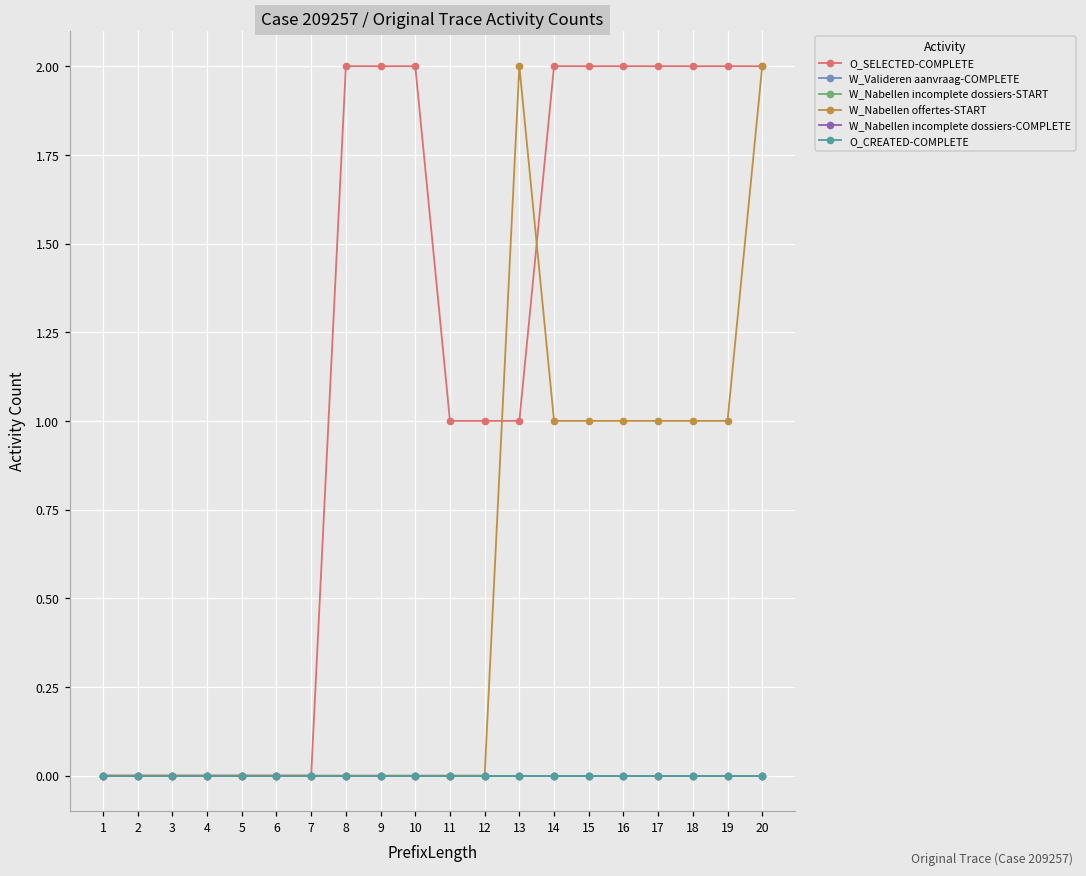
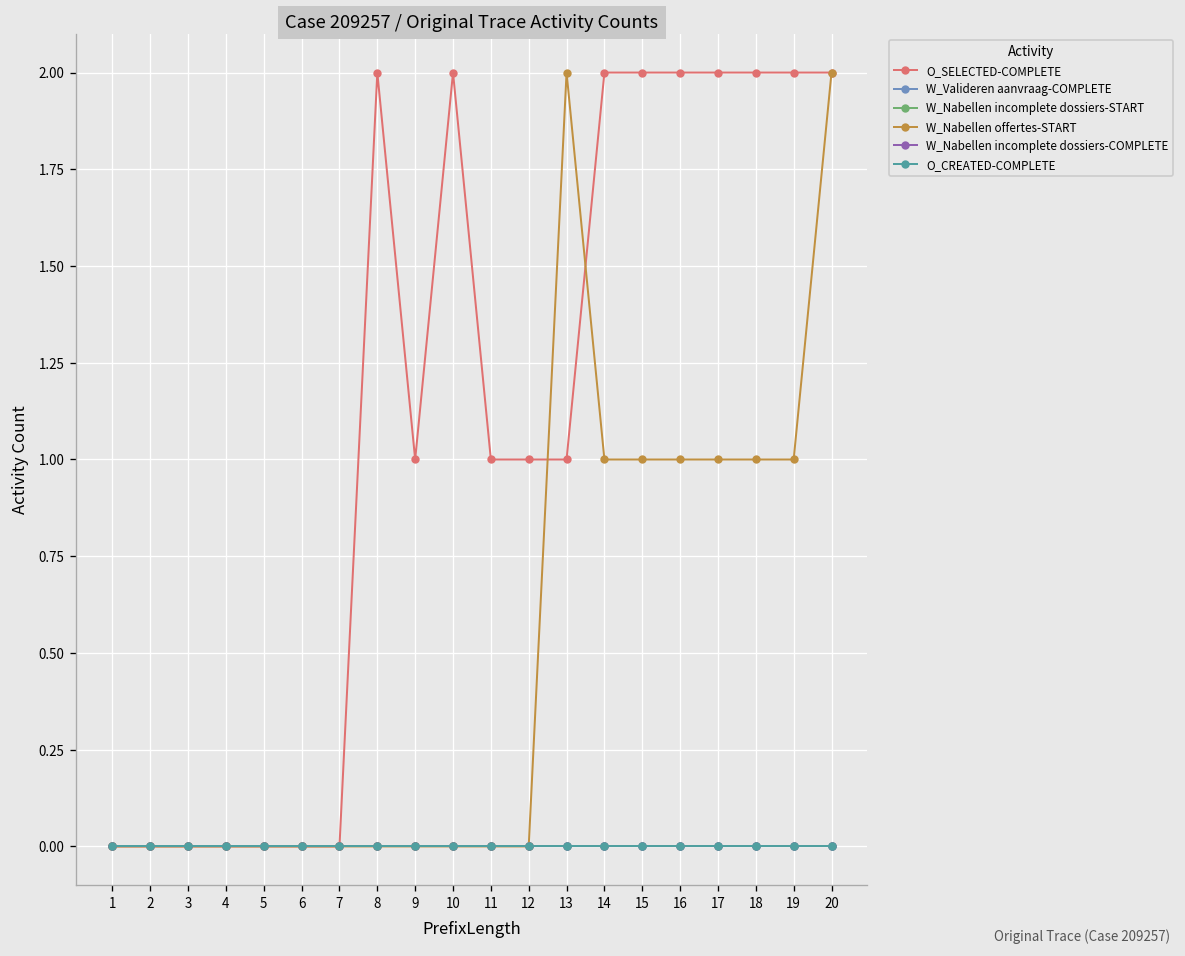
O_SELECTED-COMPLETE, 9: 2 -> 1
